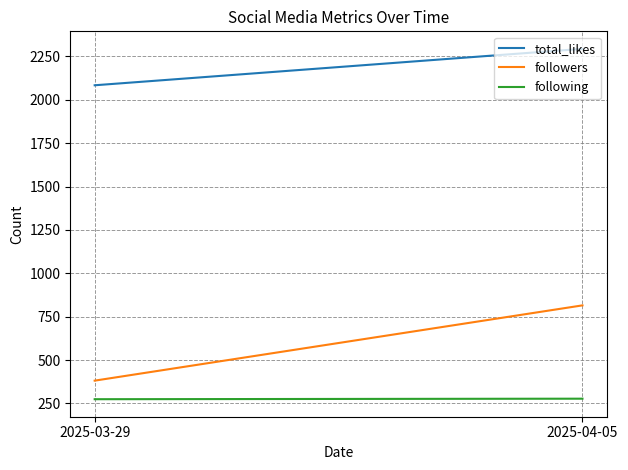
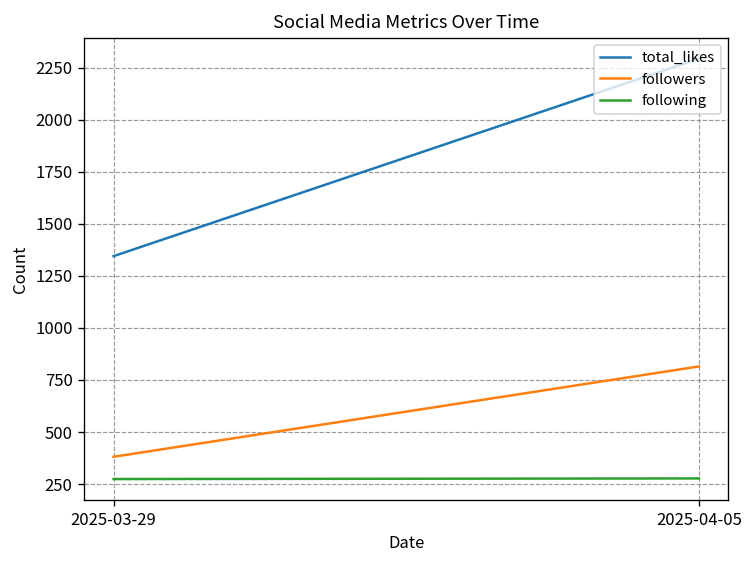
total_likes, 2025-03-29: 2080 -> 1350
